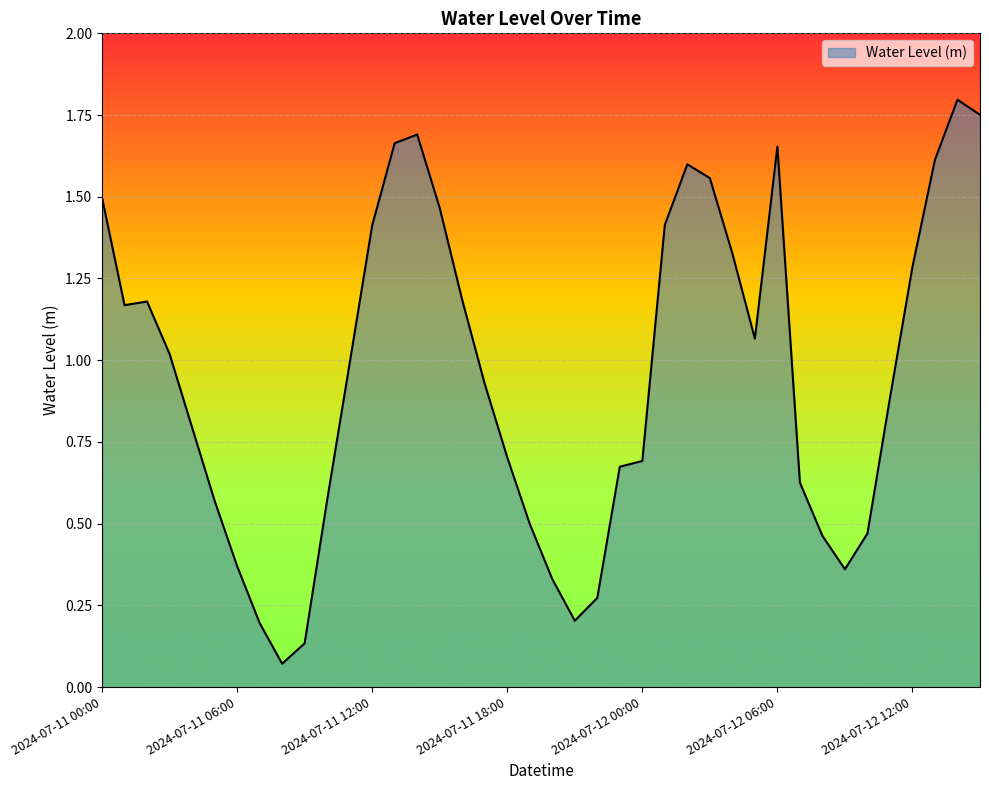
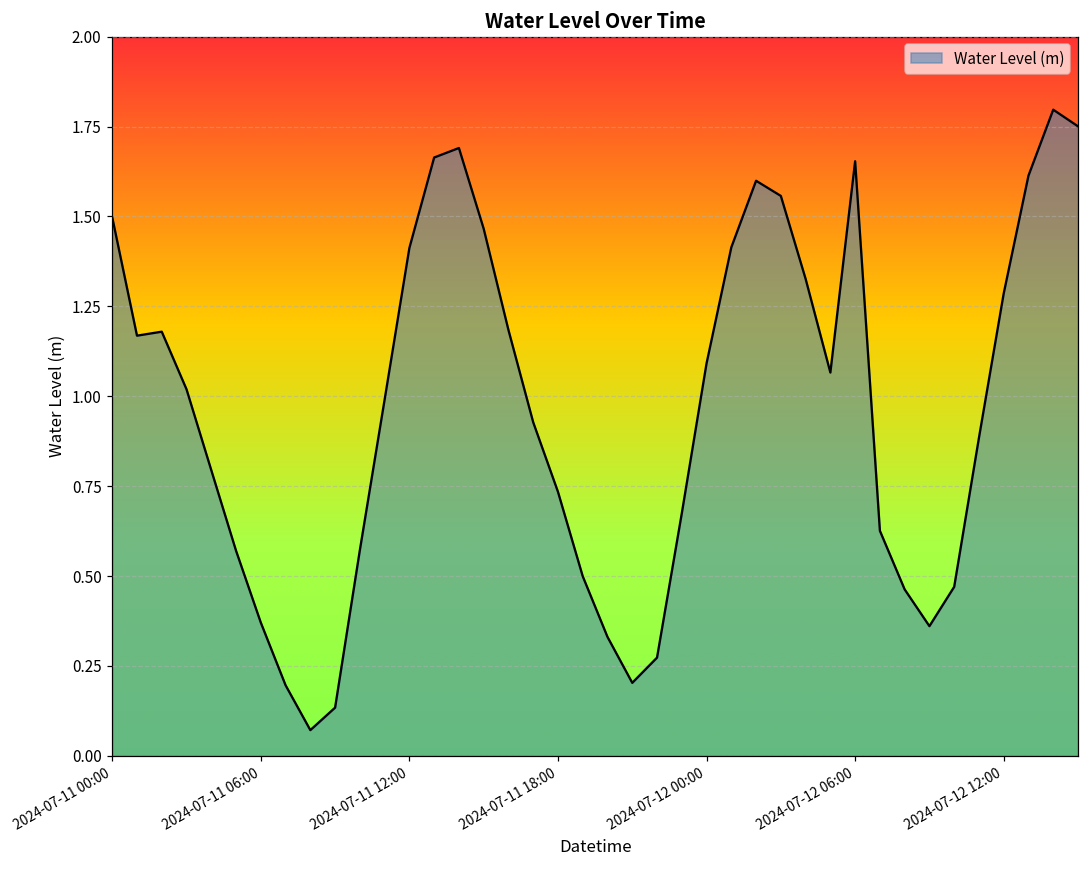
2024-07-11 18:00: 0.70 -> 0.73
2024-07-12 00:00: 0.69 -> 1.09
